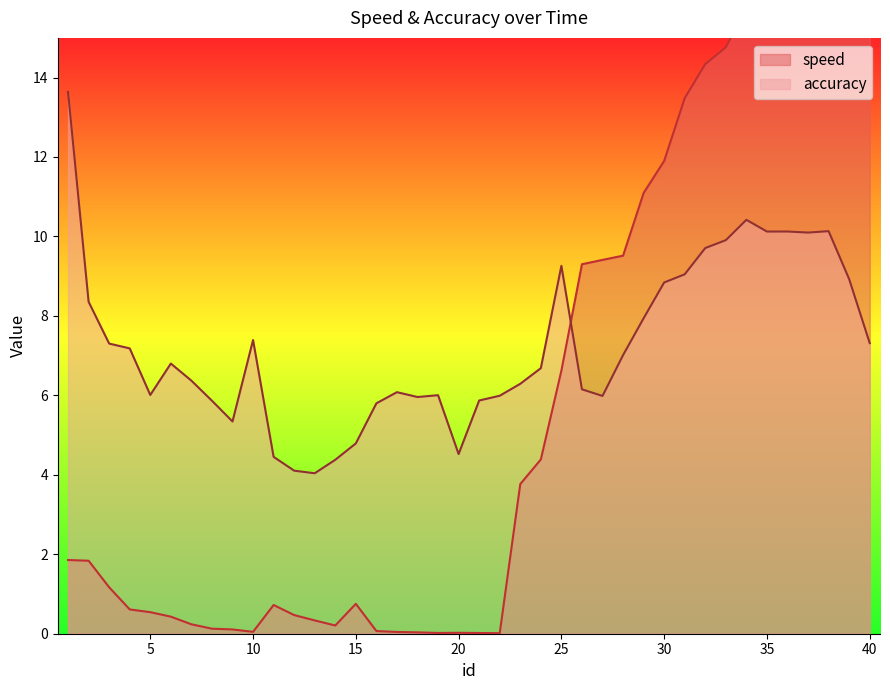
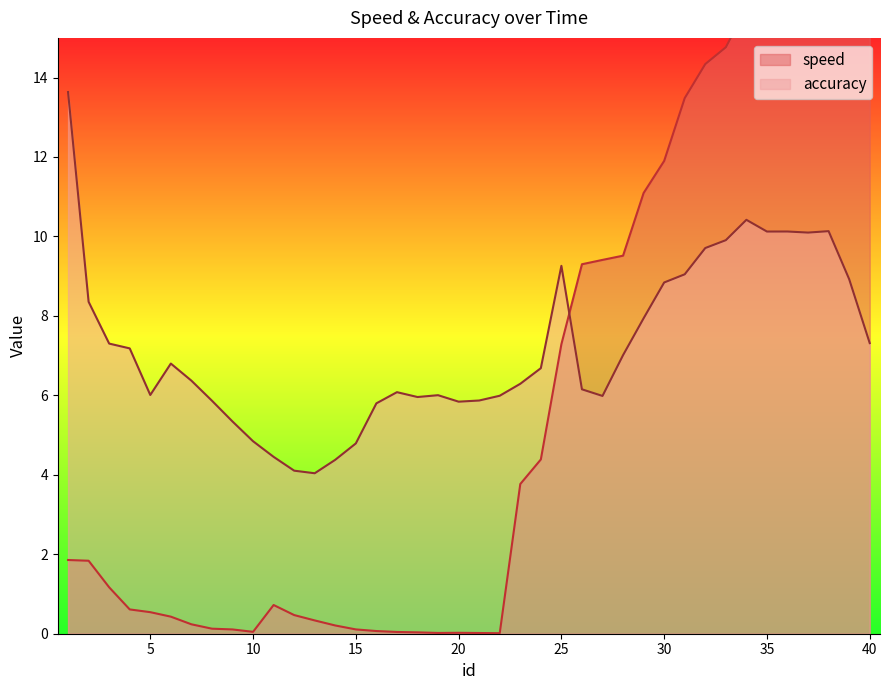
accuracy, 10: 7.4 -> 4.8
speed, 15: 0.8 -> 0.1
accuracy, 20: 4.5 -> 5.8
speed, 25: 6.6 -> 7.3
